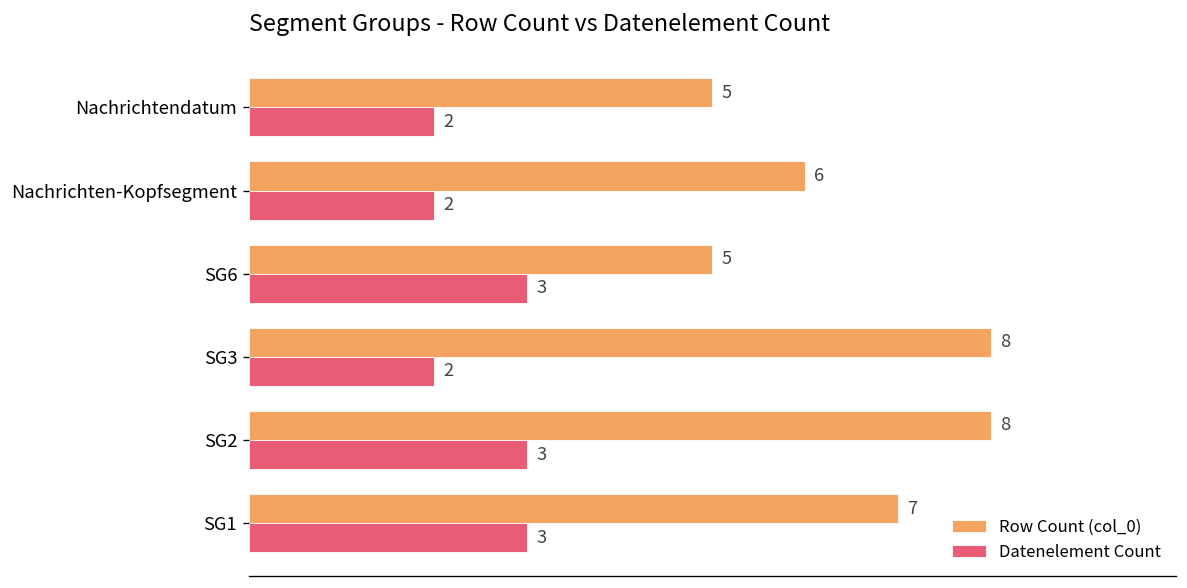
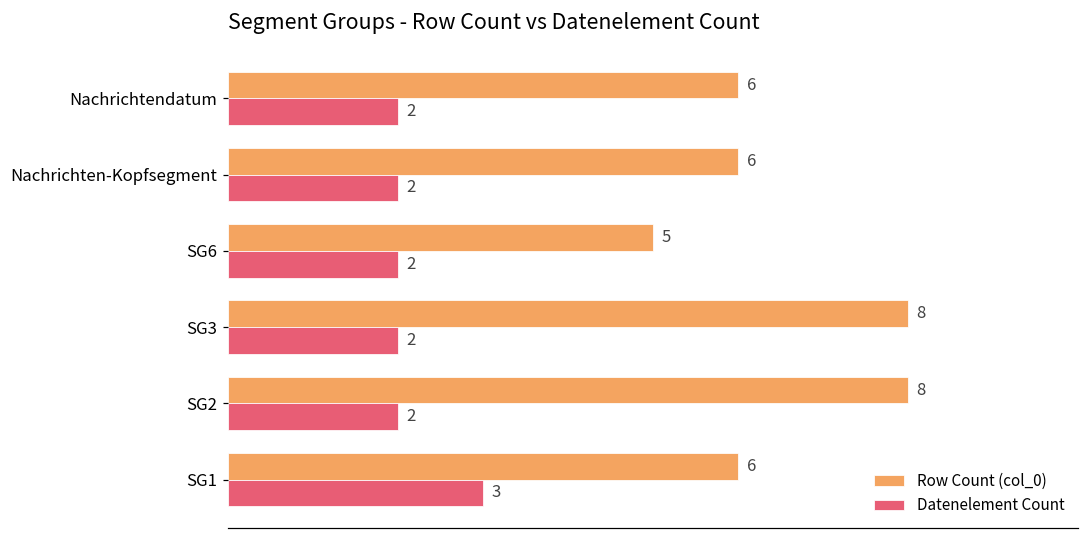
Row Count (col_0), Nachrichtendatum: 5 -> 6
Datenelement Count, SG6: 3 -> 2
Datenelement Count, SG2: 3 -> 2
Row Count (col_0), SG1: 7 -> 6
